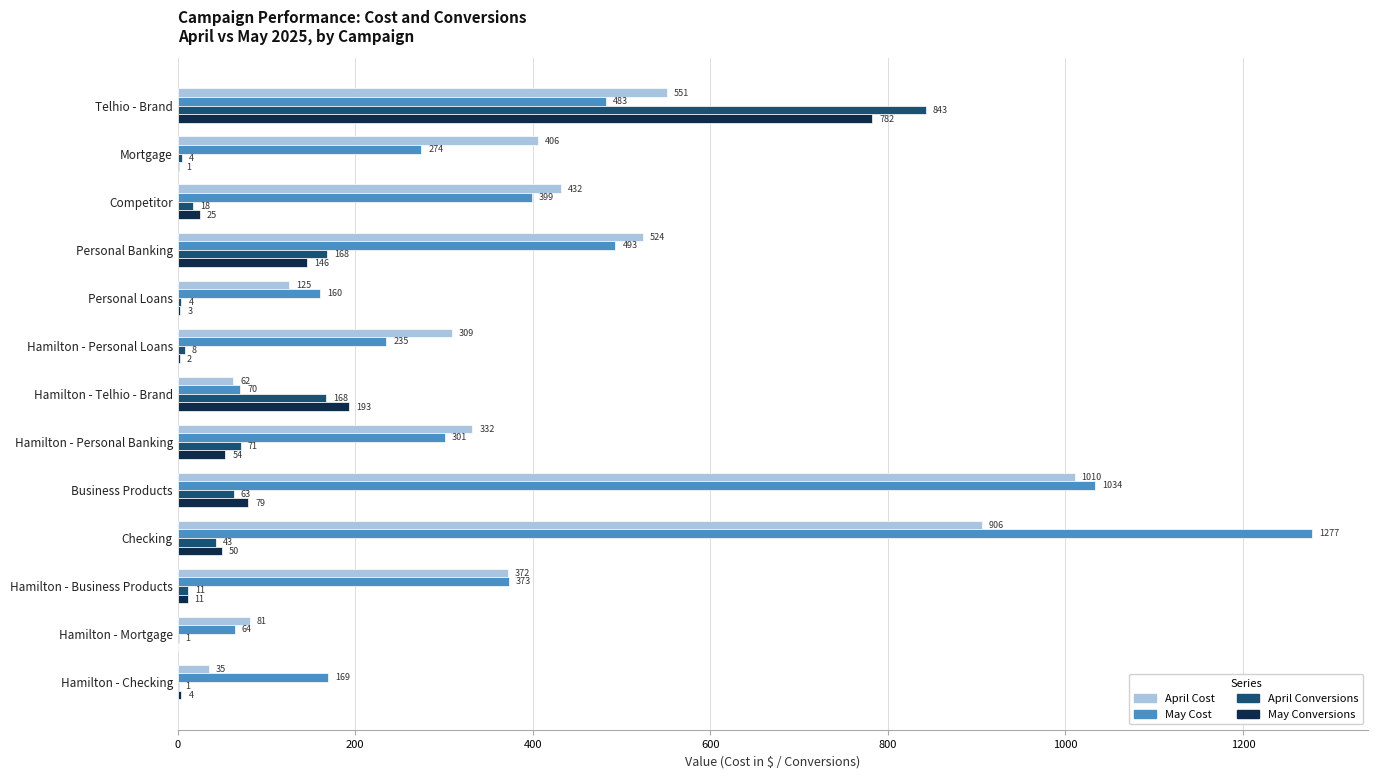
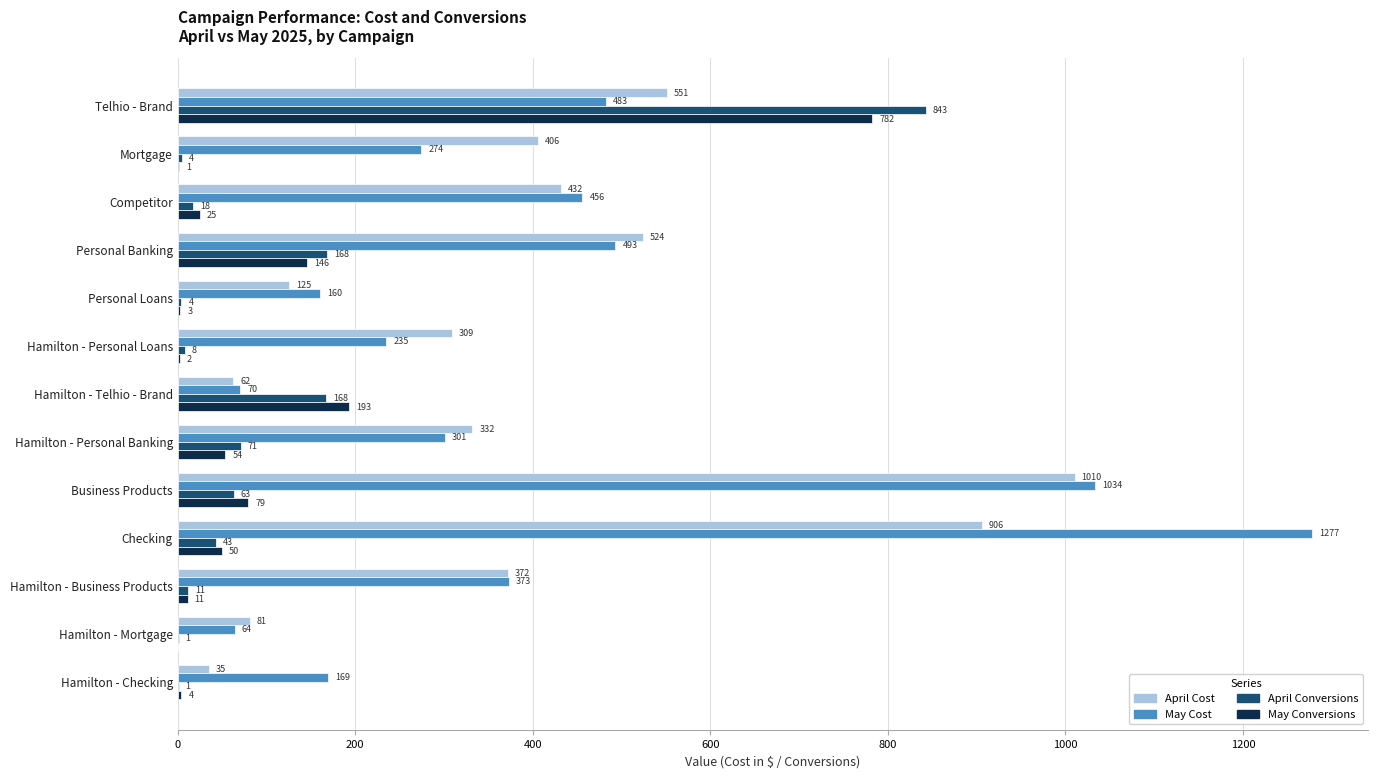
May Cost, Competitor: 399 -> 456
